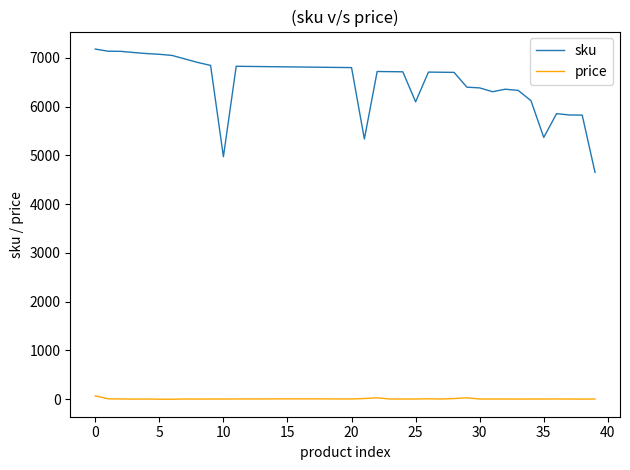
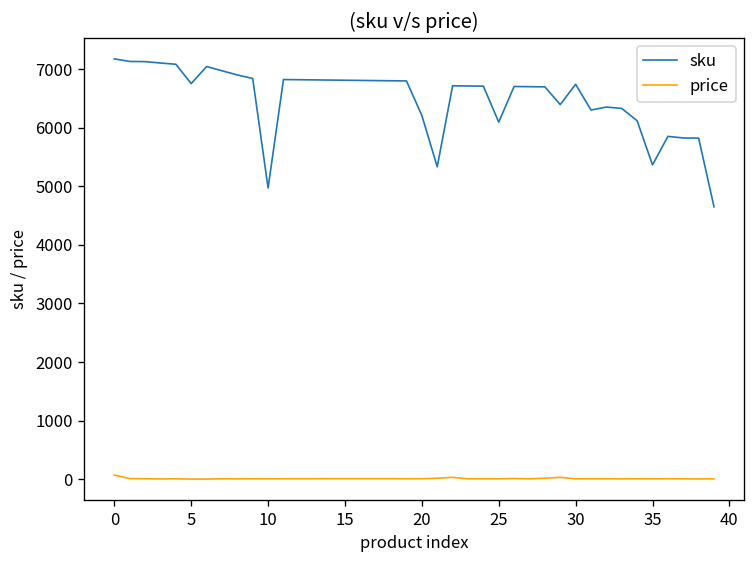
sku, 5: 7100 -> 6800
sku, 20: 6800 -> 6200
sku, 30: 6400 -> 6700
